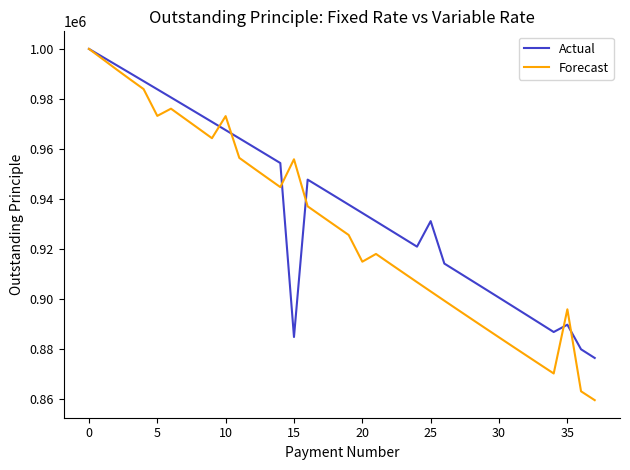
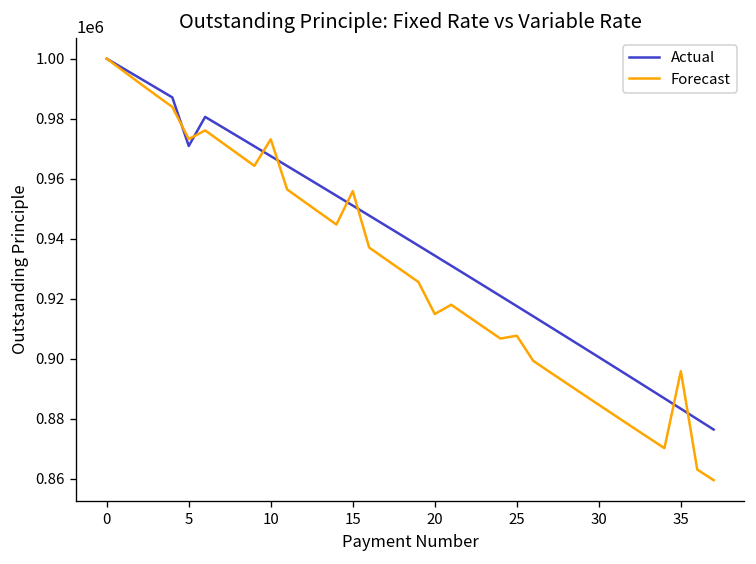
Actual, 5: 984000 -> 971000
Actual, 15: 885000 -> 951000
Actual, 25: 931000 -> 918000
Forecast, 25: 903000 -> 908000
Actual, 35: 890000 -> 883000
